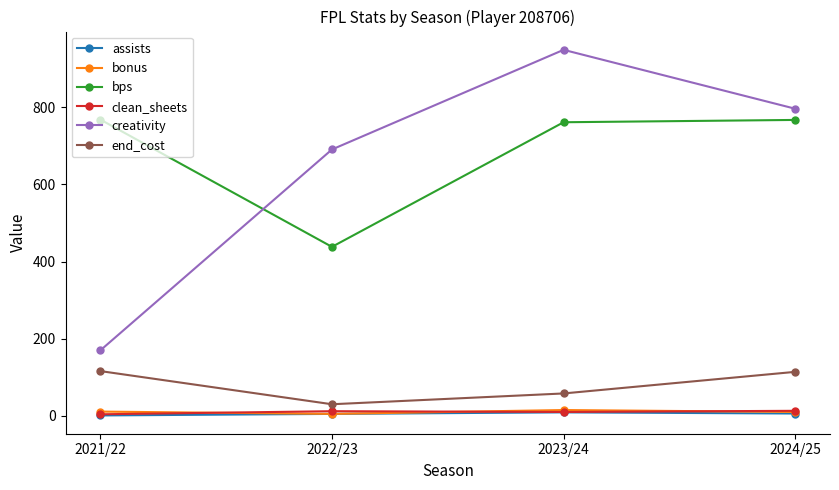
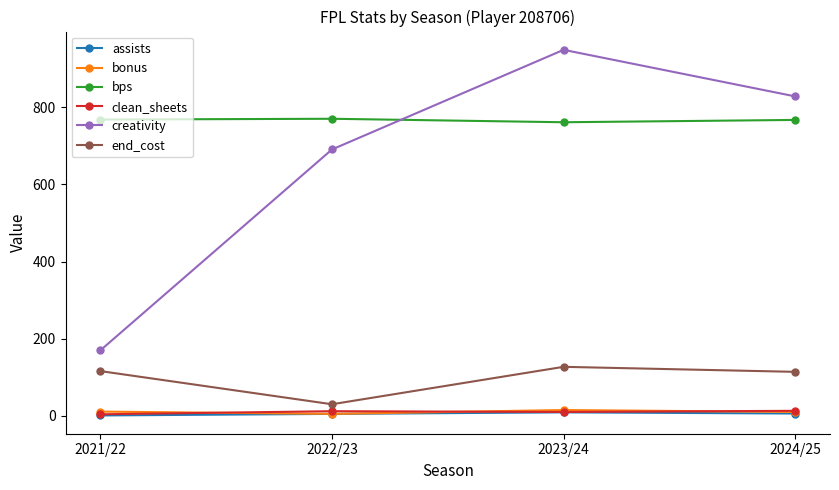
bps, 2022/23: 440 -> 770
end_cost, 2023/24: 60 -> 130
creativity, 2024/25: 800 -> 830
